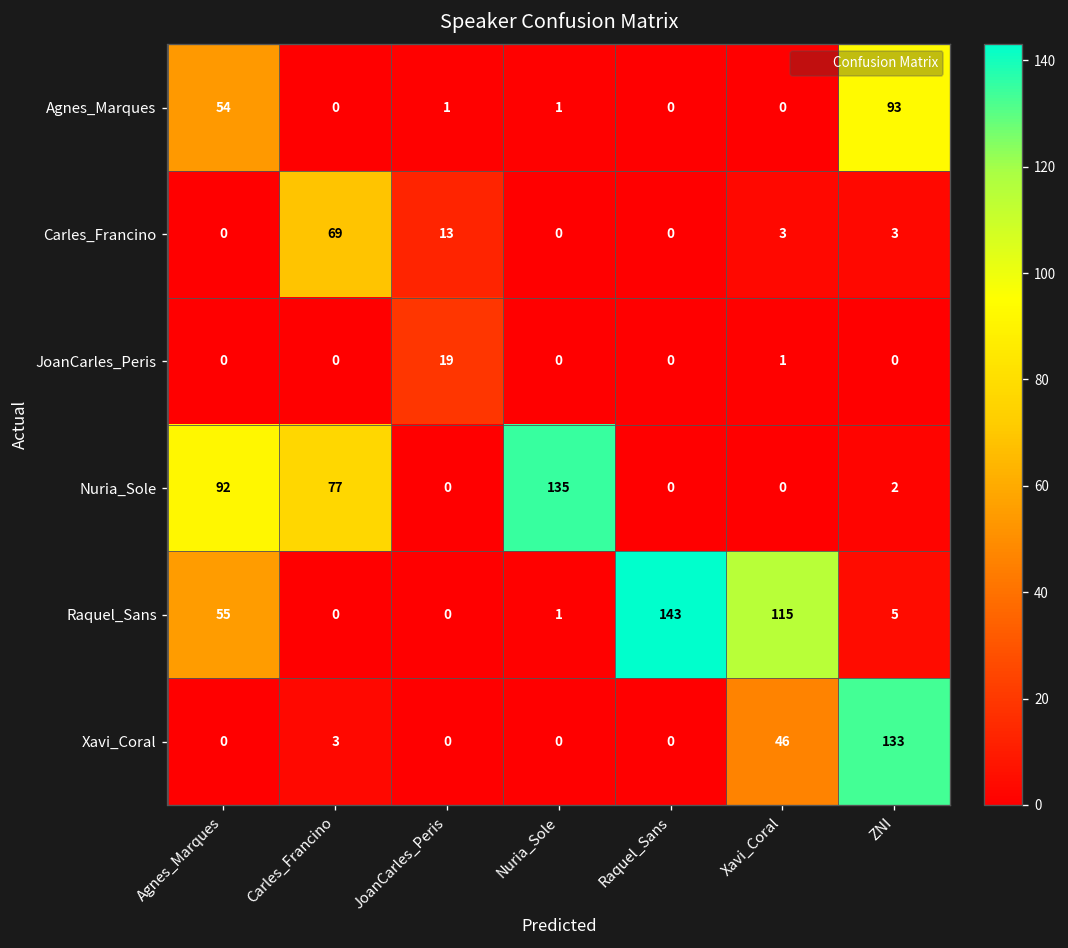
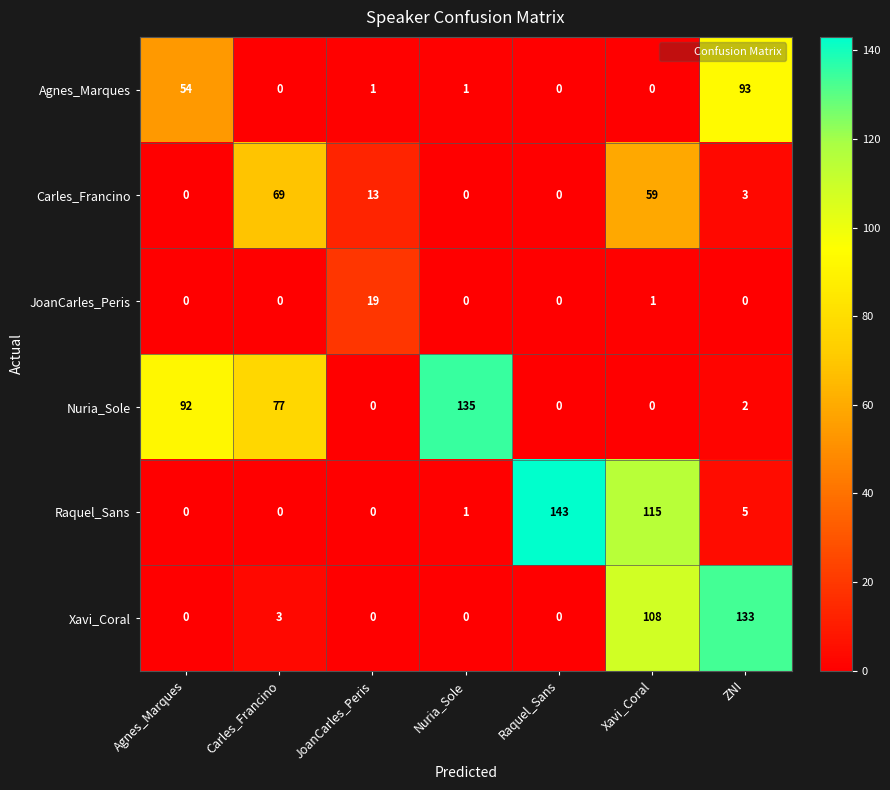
Carles_Francino, Xavi_Coral: 3 -> 59
Raquel_Sans, Agnes_Marques: 55 -> 0
Xavi_Coral, Xavi_Coral: 46 -> 108
